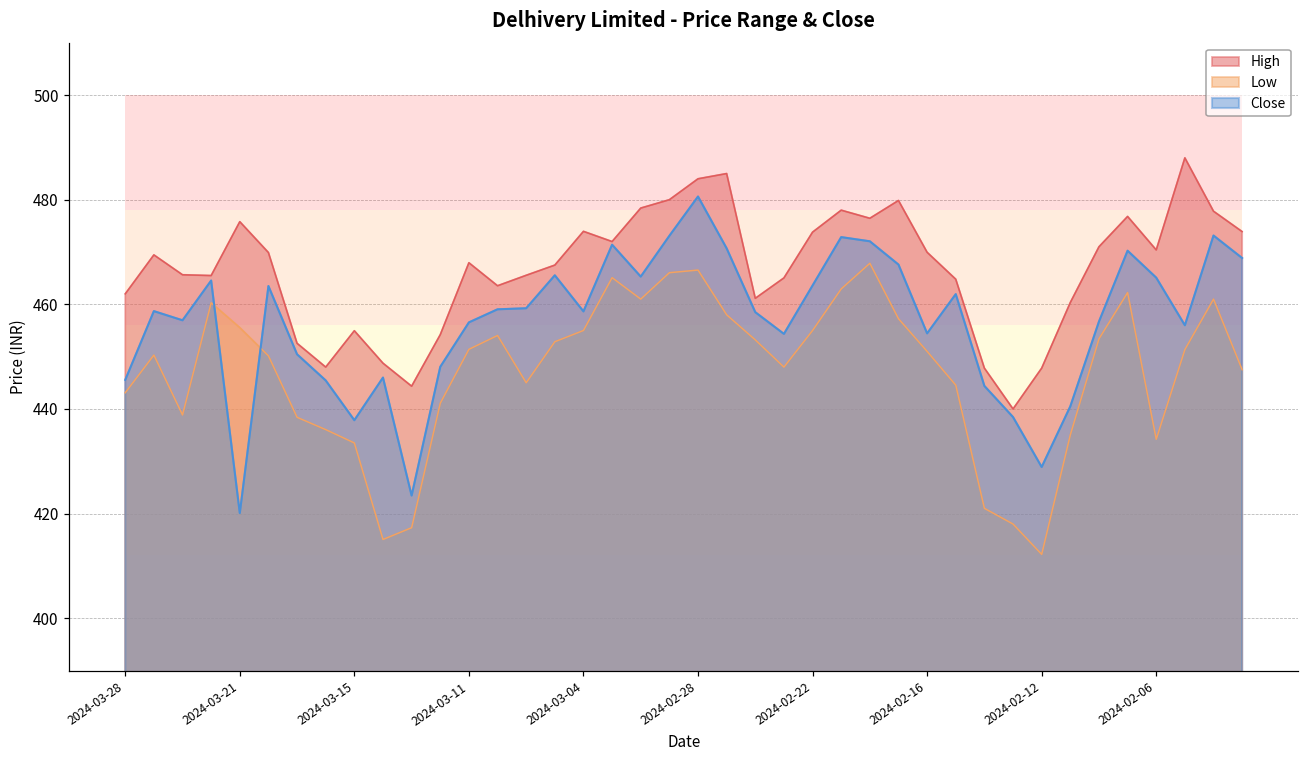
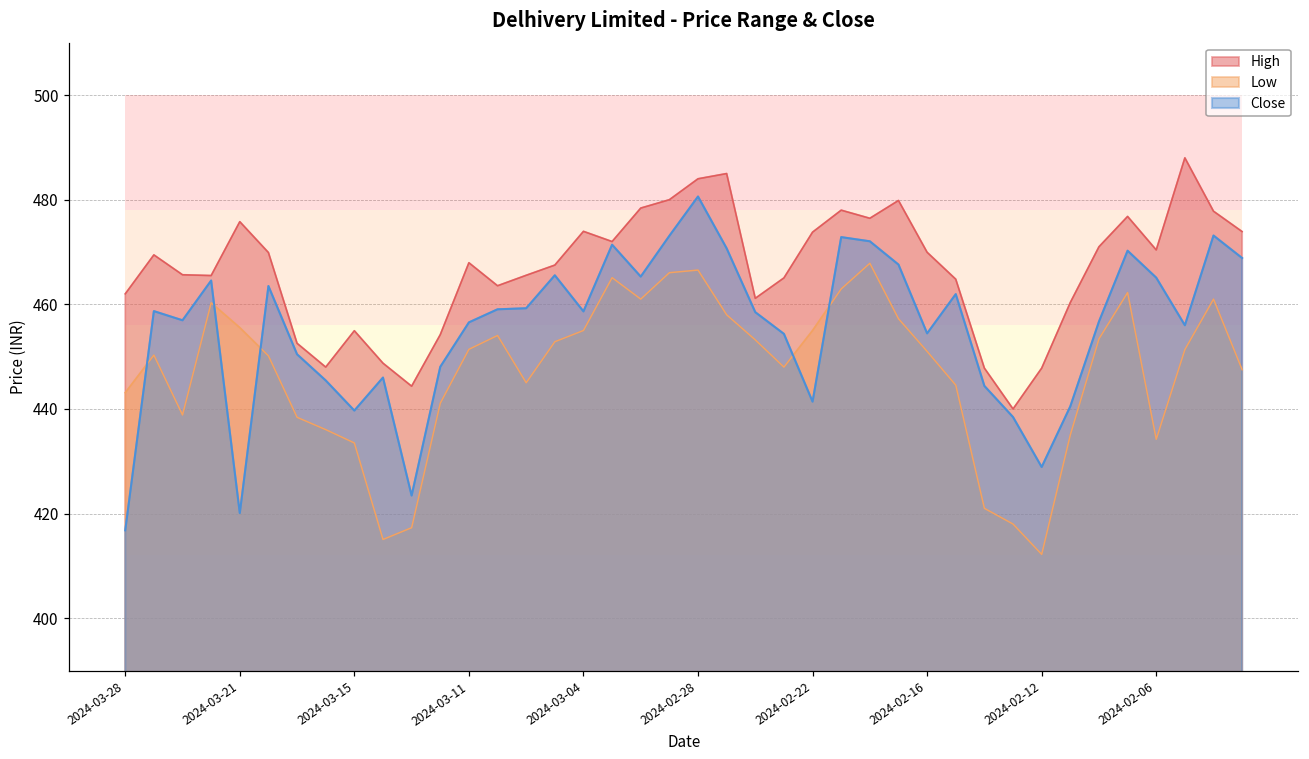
Close, 2024-03-28: 446 -> 417
Close, 2024-03-15: 438 -> 440
Close, 2024-02-22: 464 -> 441
